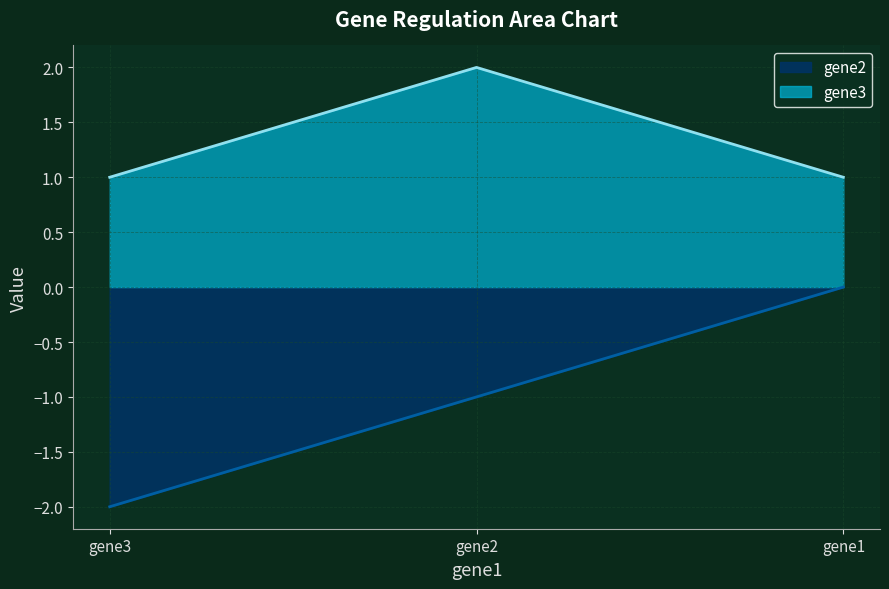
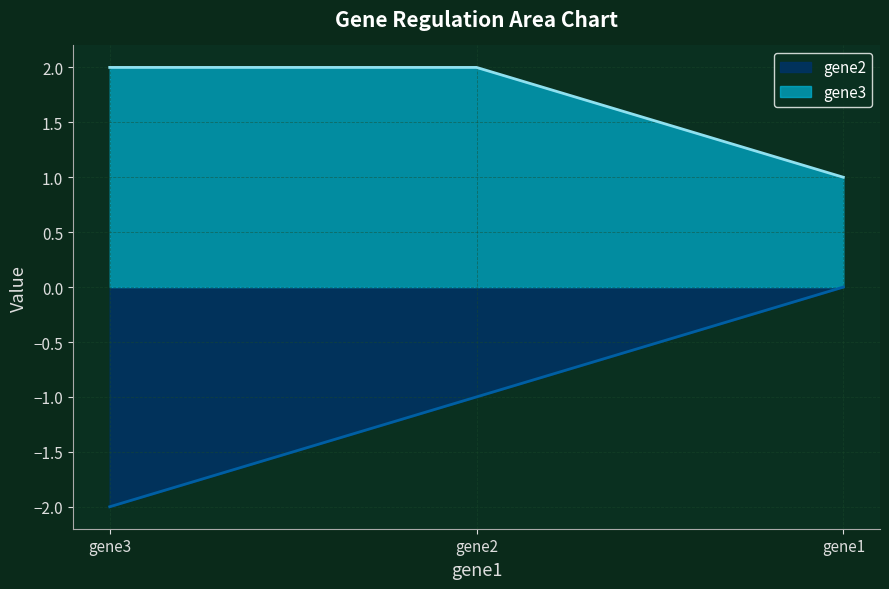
gene3, gene3: 1 -> 2
